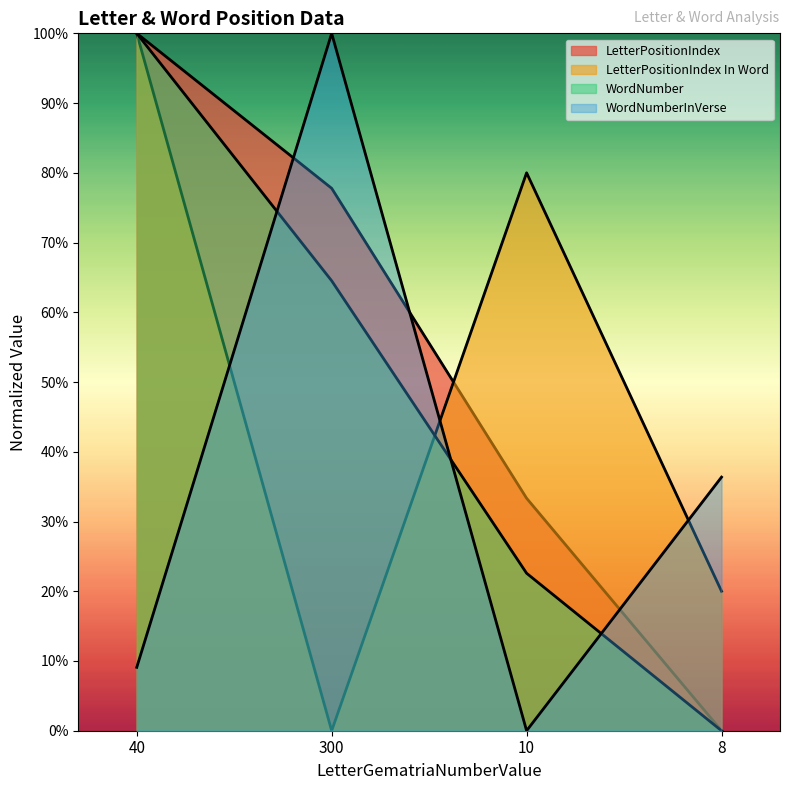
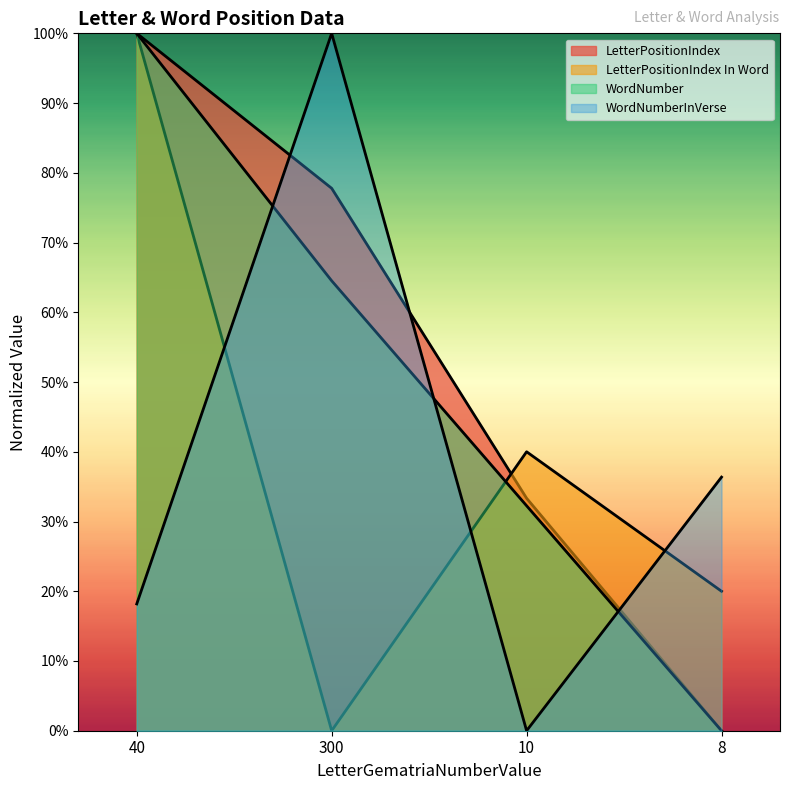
WordNumberInVerse, 40: 9% -> 18%
LetterPositionIndex In Word, 10: 80% -> 40%
WordNumber, 10: 23% -> 32%
